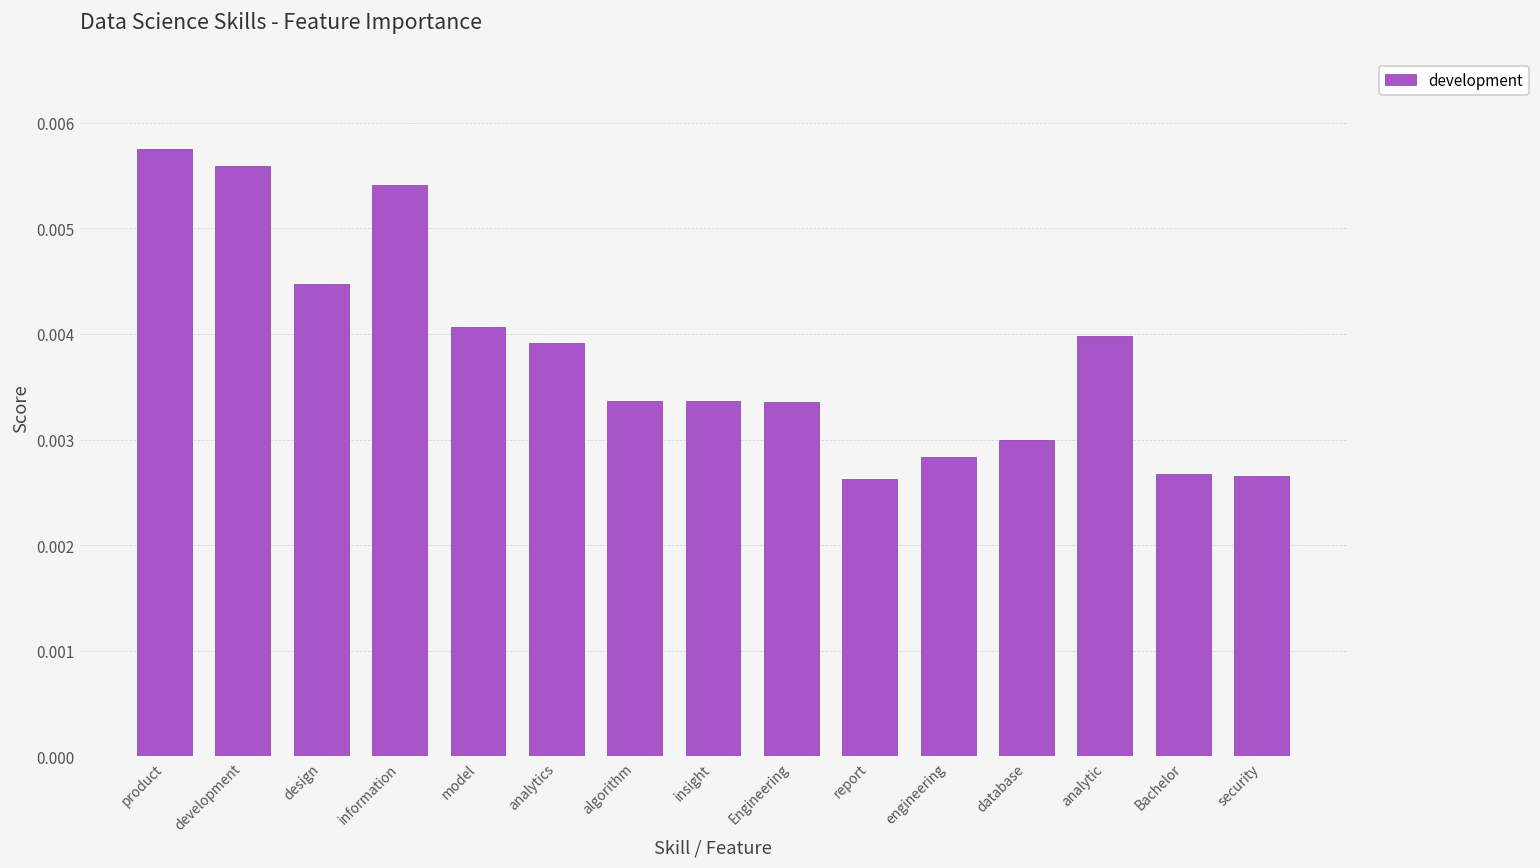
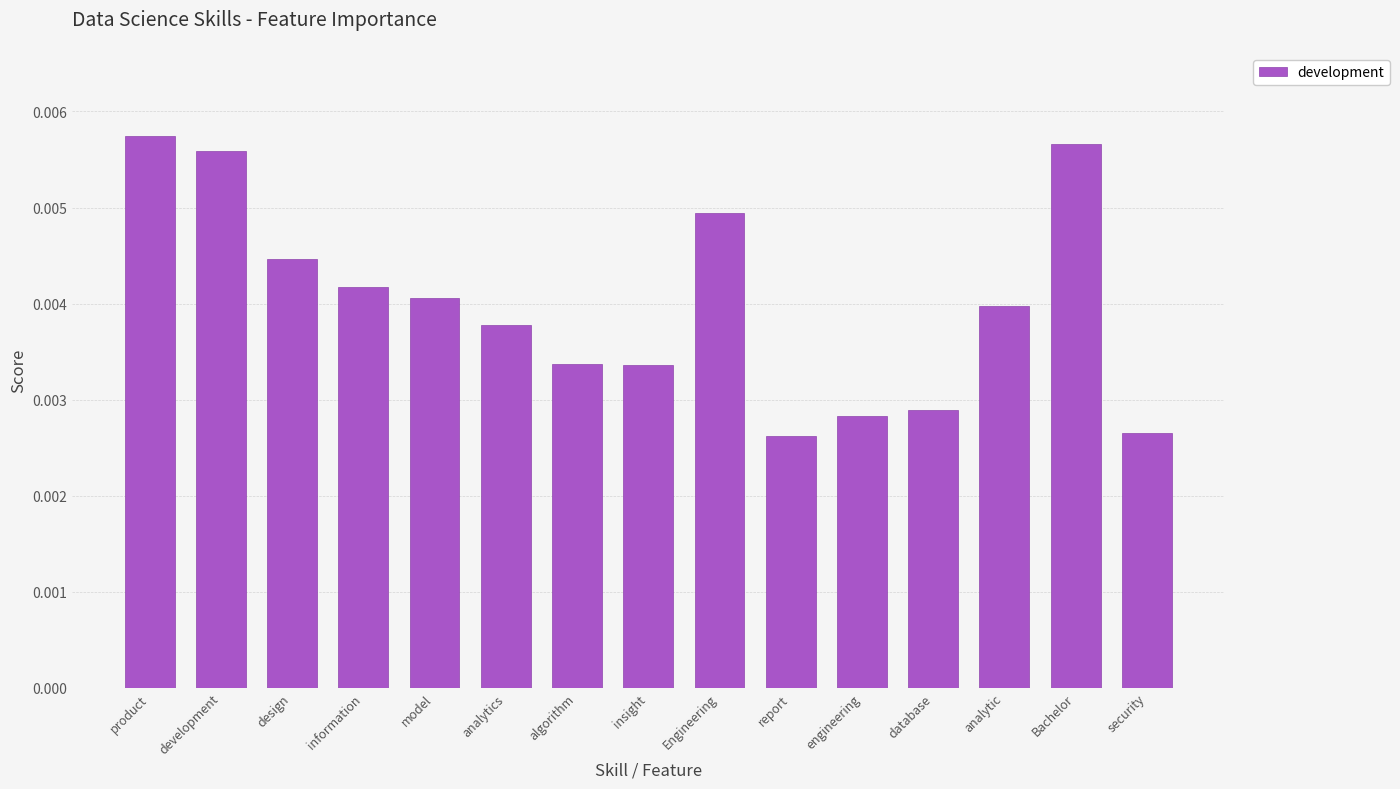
information: 0.0054 -> 0.0042
analytics: 0.0039 -> 0.0038
Engineering: 0.0034 -> 0.0049
database: 0.0030 -> 0.0029
Bachelor: 0.0027 -> 0.0057
